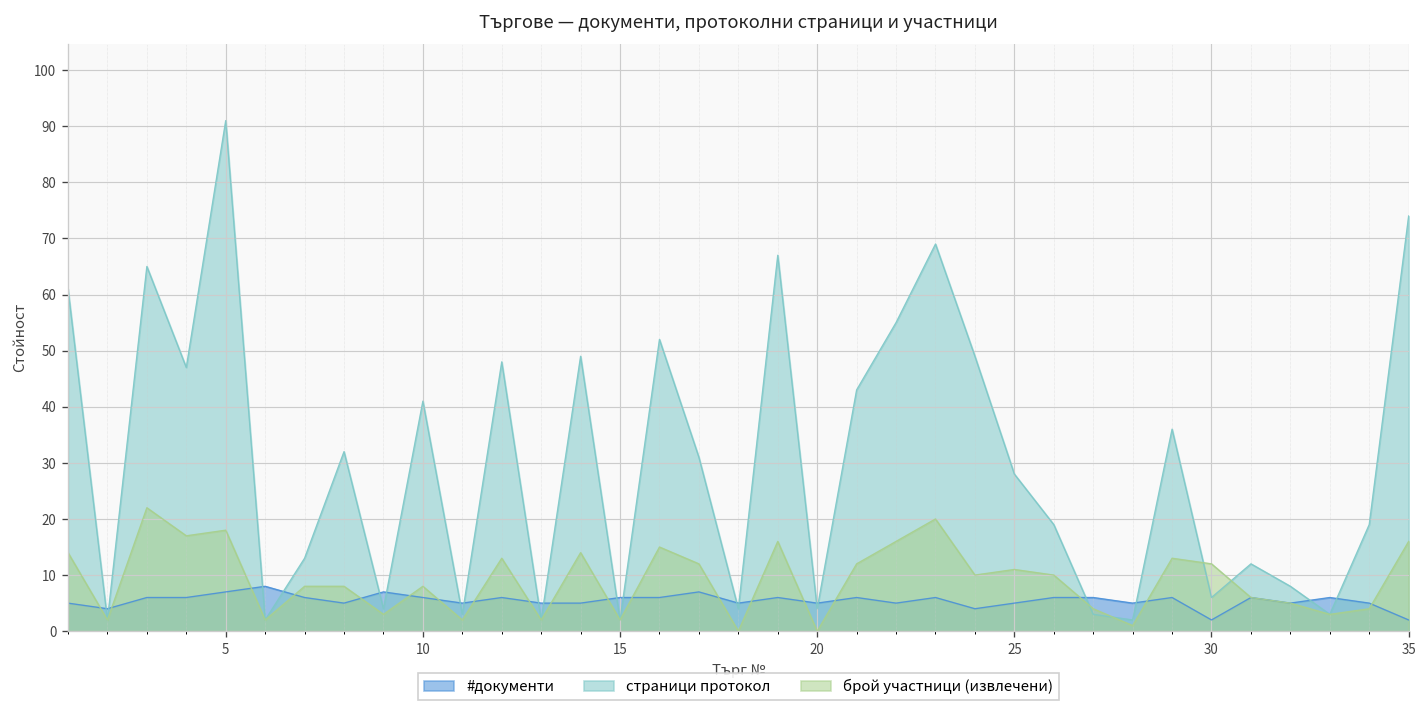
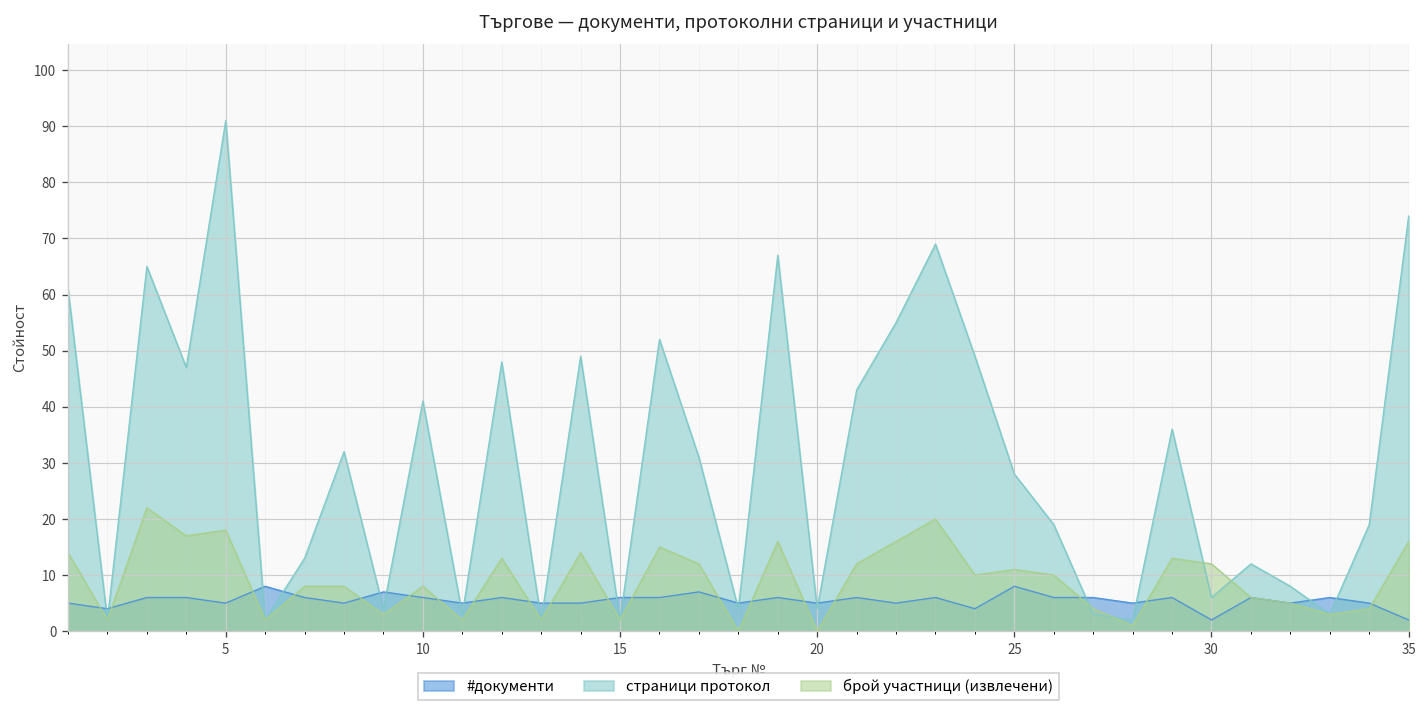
#документи, 5: 7 -> 5
#документи, 25: 5 -> 8
